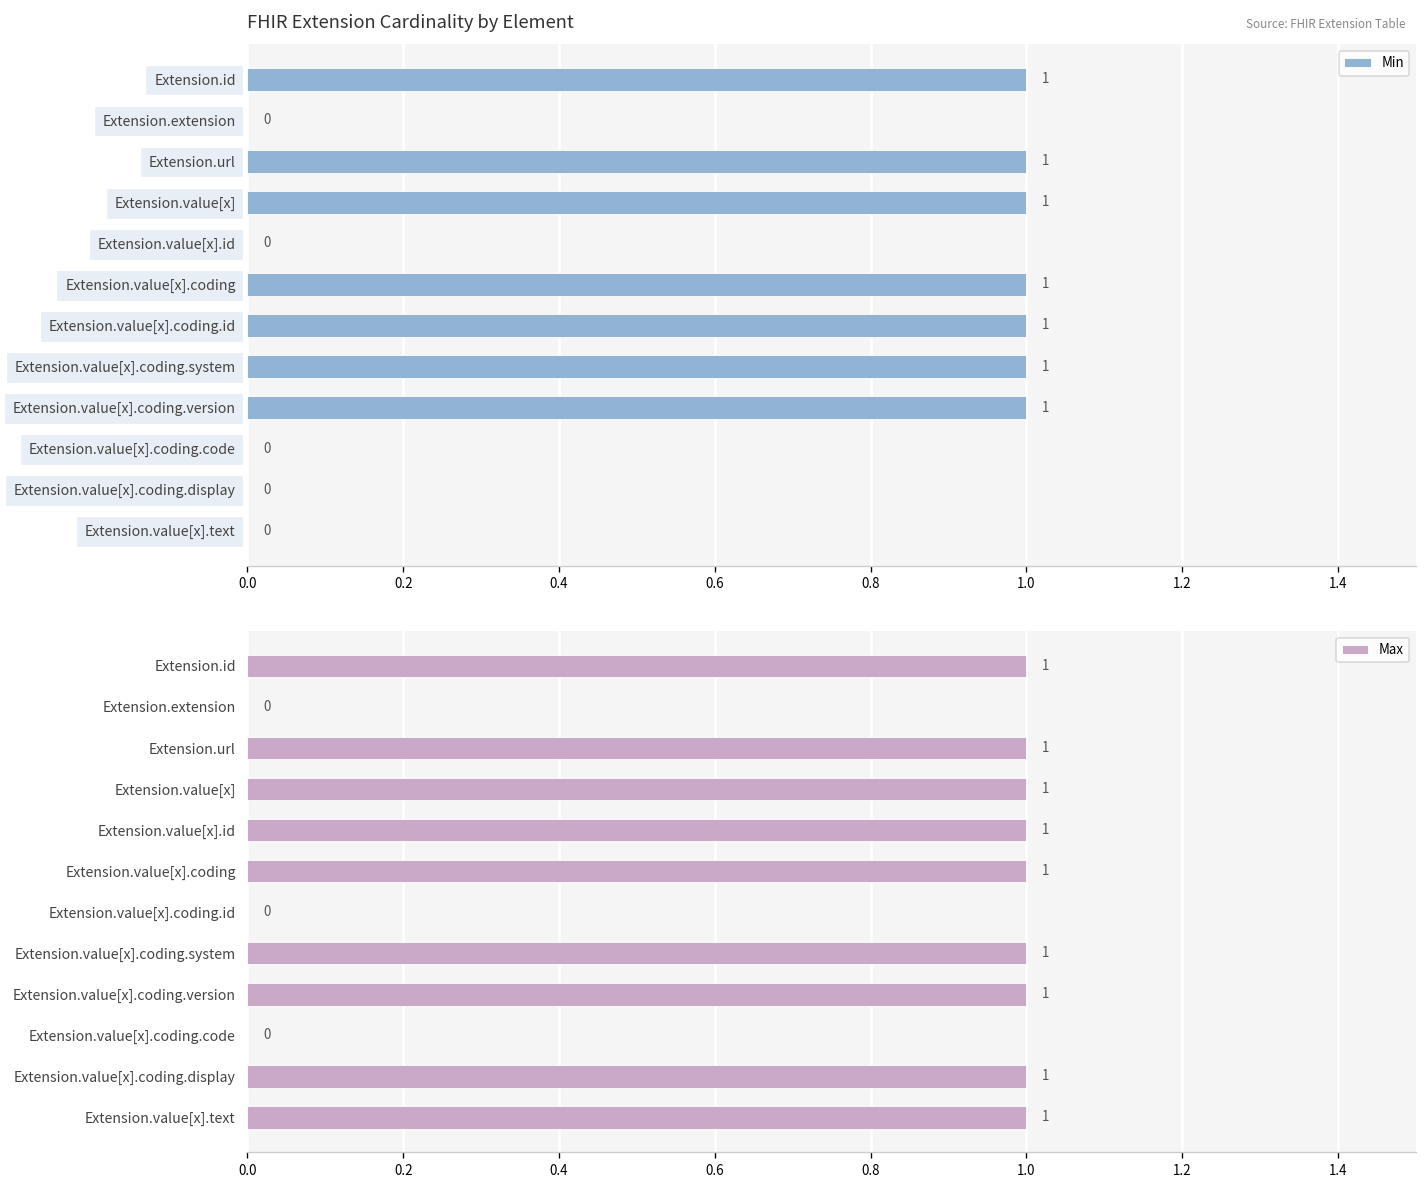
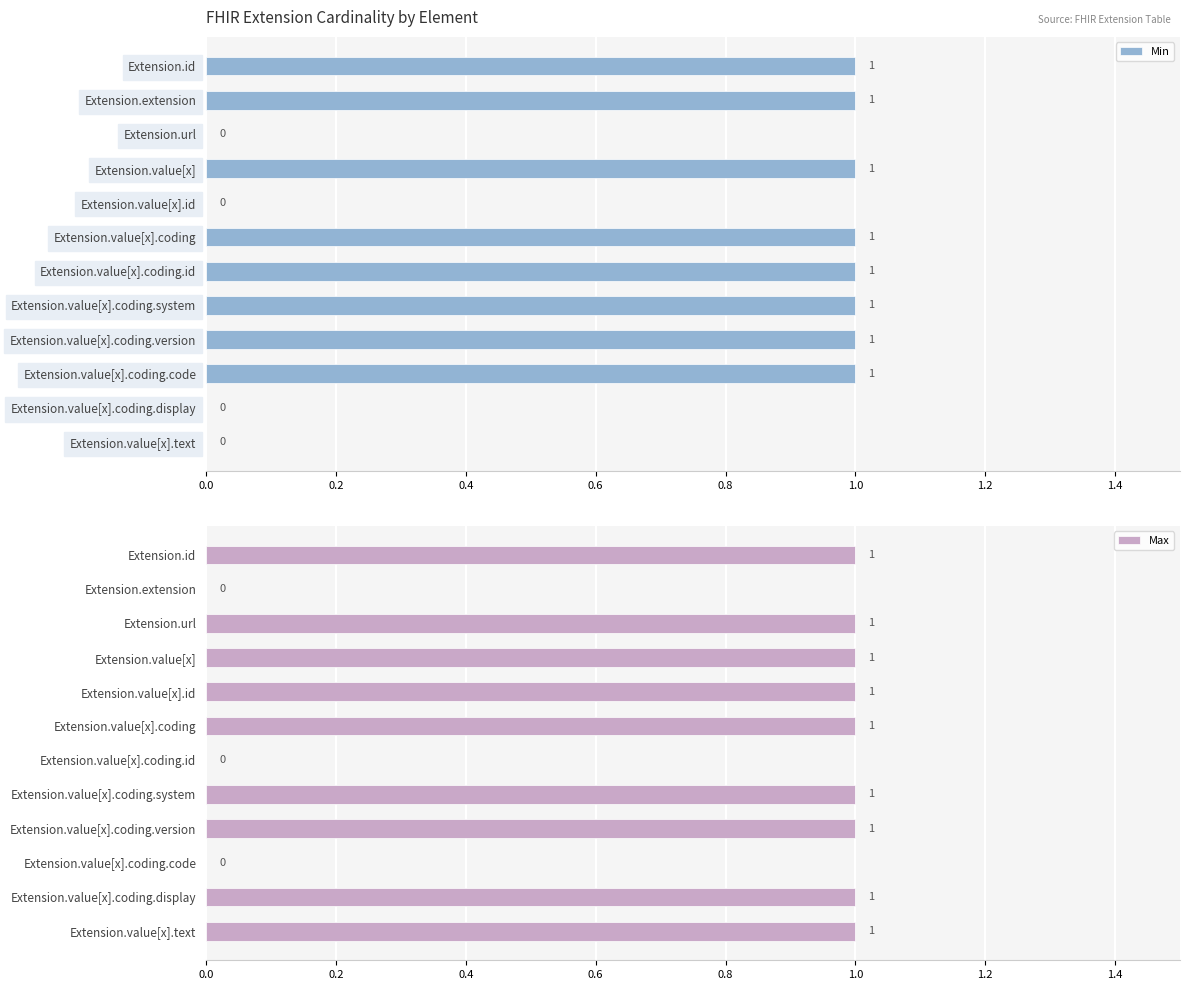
FHIR Extension Cardinality by Element, Extension.extension: 0 -> 1
FHIR Extension Cardinality by Element, Extension.url: 1 -> 0
FHIR Extension Cardinality by Element, Extension.value[x].coding.code: 0 -> 1
